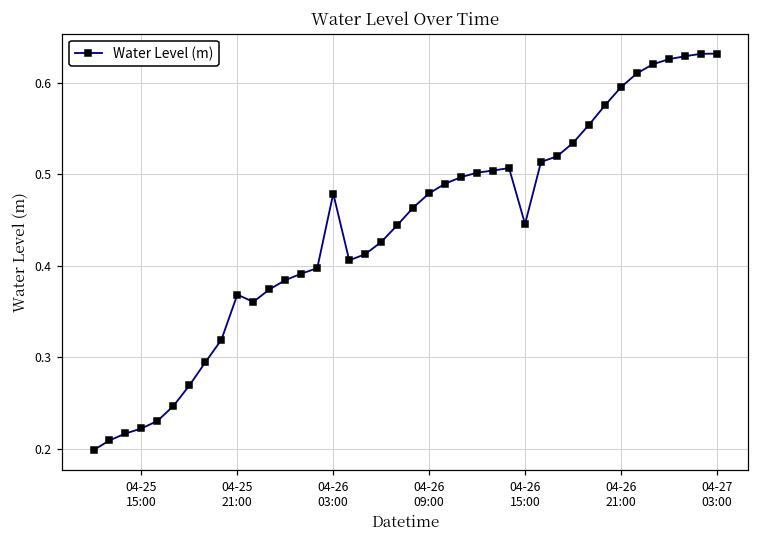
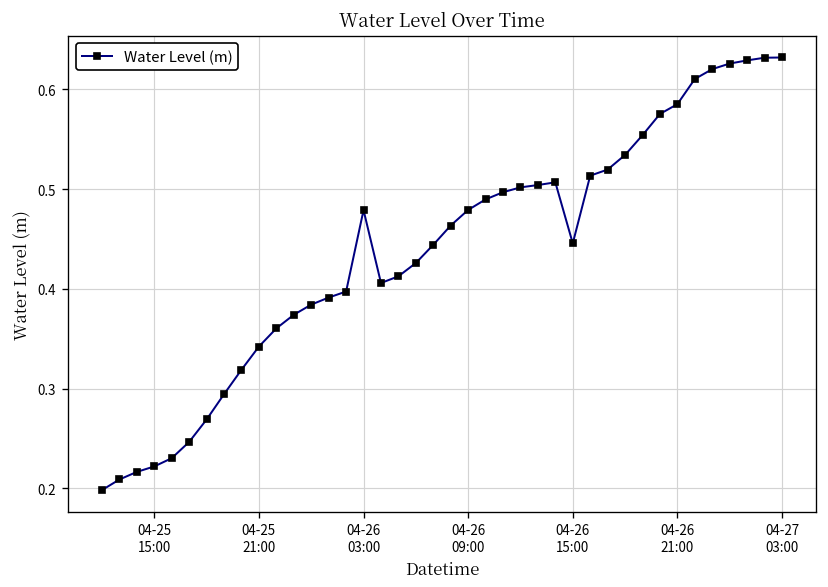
04-25 21:00: 0.37 -> 0.34
04-26 21:00: 0.60 -> 0.59
